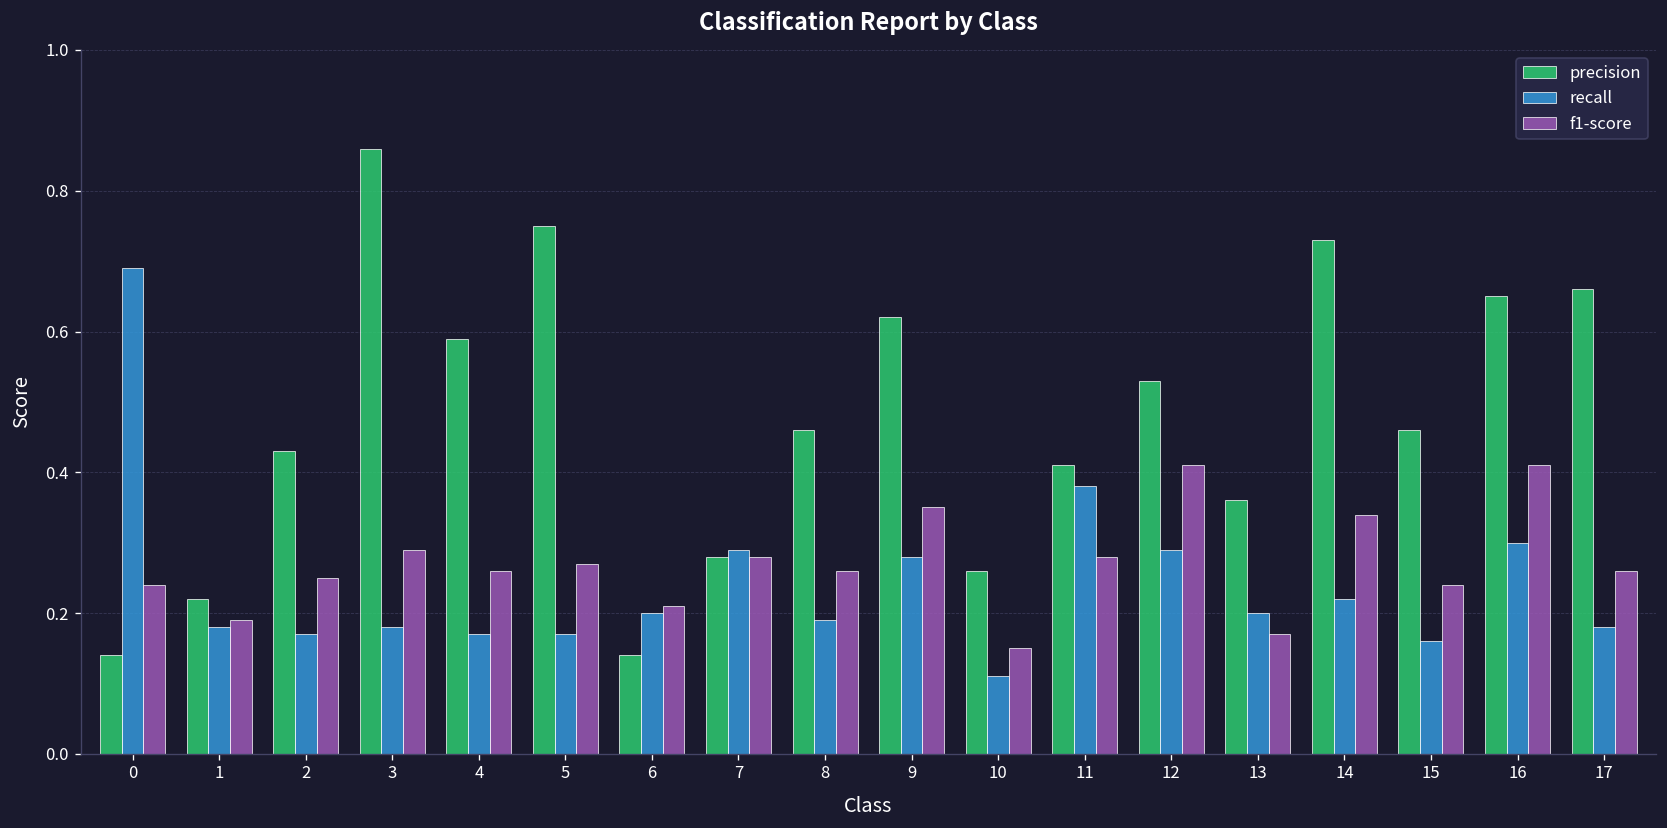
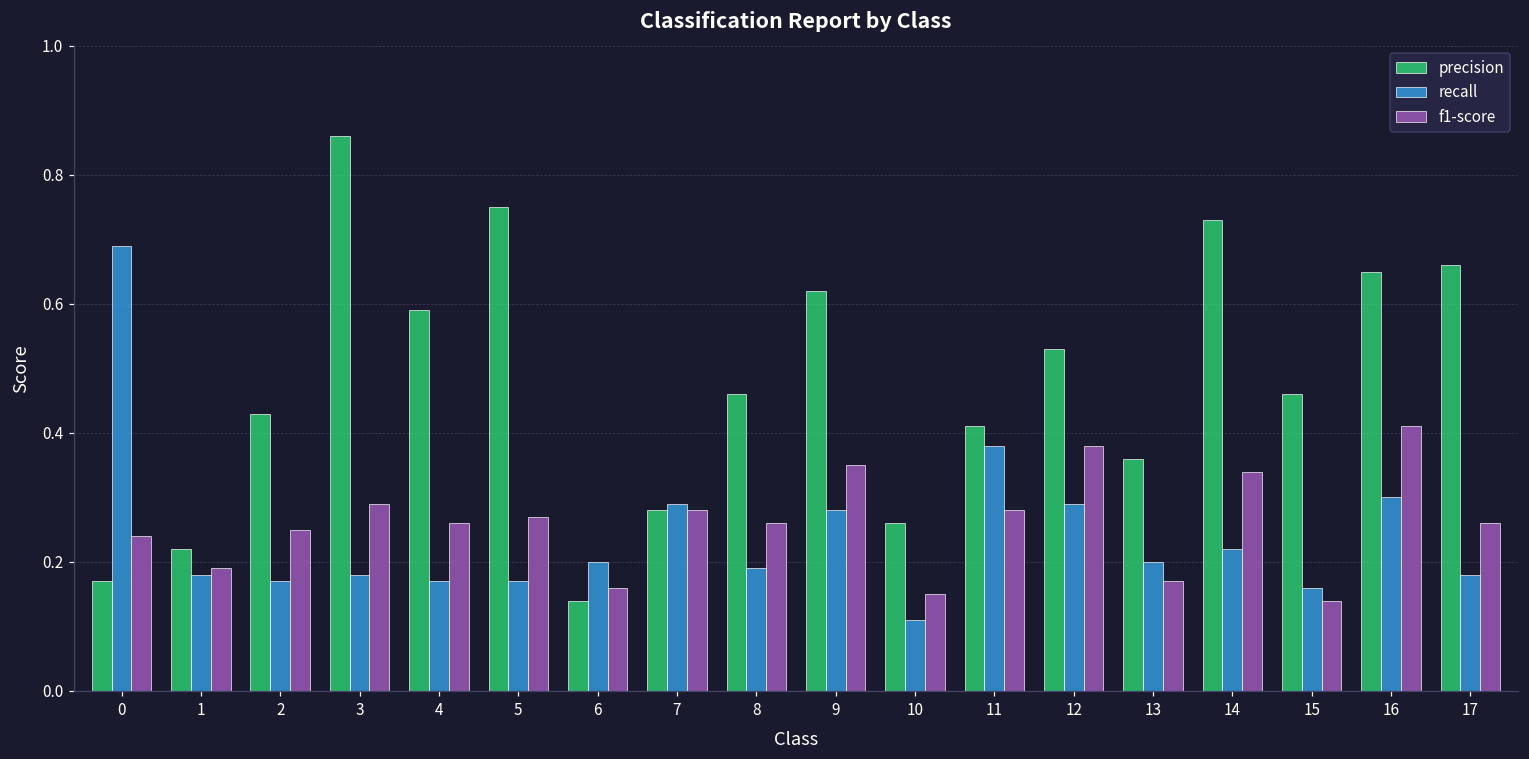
precision, 0: 0.14 -> 0.17
f1-score, 6: 0.21 -> 0.16
f1-score, 12: 0.41 -> 0.38
f1-score, 15: 0.24 -> 0.14
